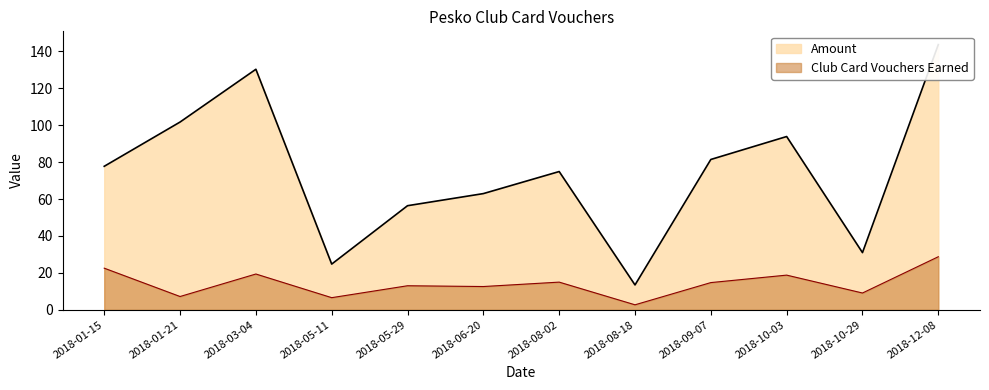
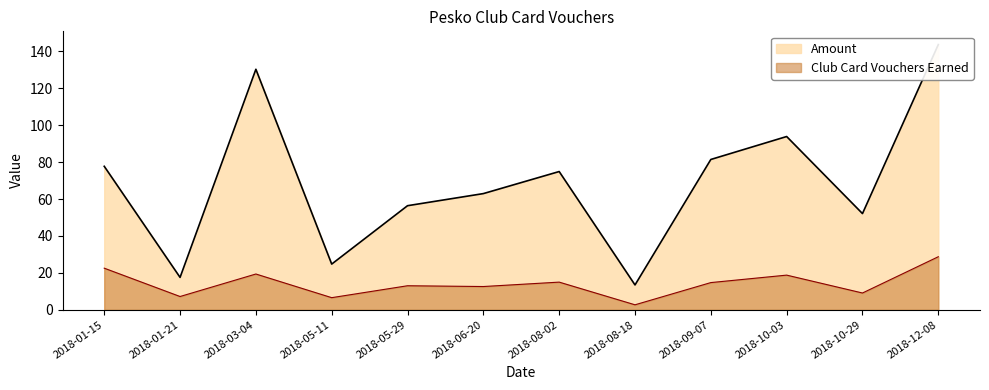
Amount, 2018-01-21: 102 -> 18
Amount, 2018-10-29: 31 -> 52
